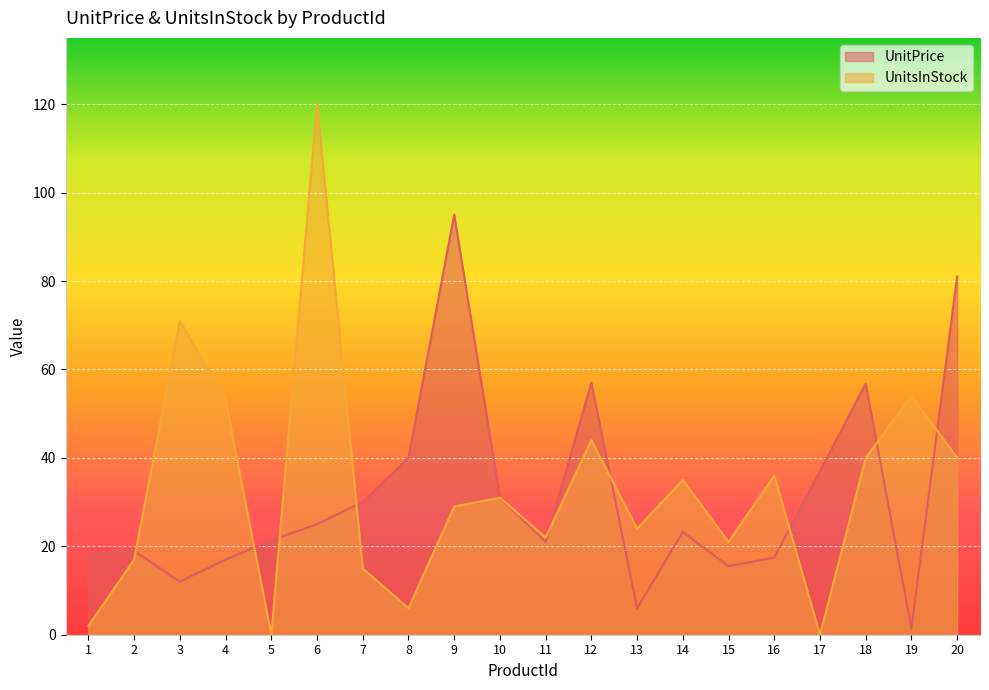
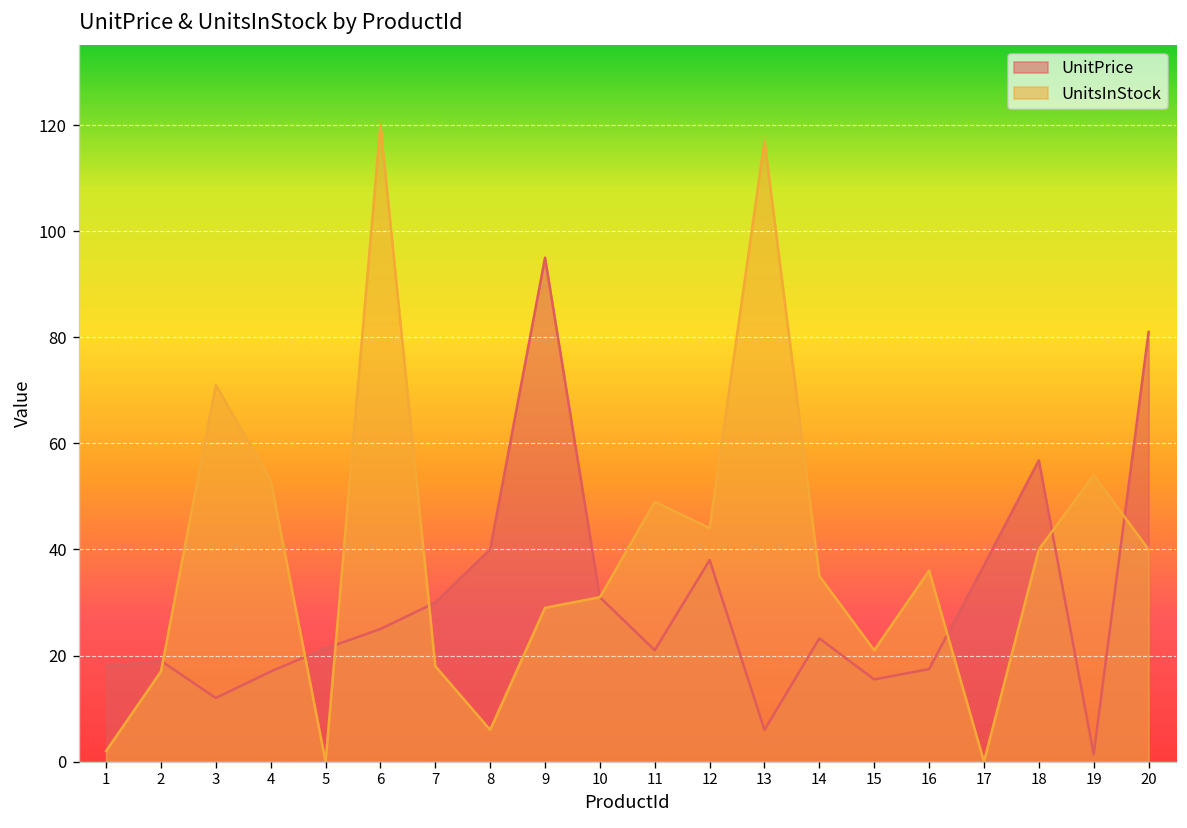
UnitsInStock, 7: 15 -> 18
UnitsInStock, 11: 22 -> 49
UnitPrice, 12: 57 -> 38
UnitsInStock, 13: 24 -> 117
